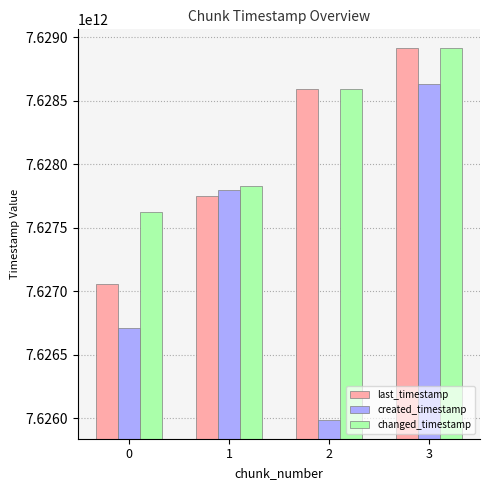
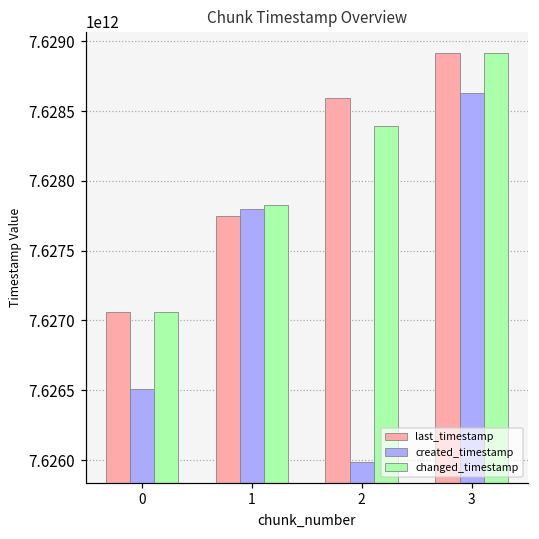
created_timestamp, 0: 7626710000000 -> 7626510000000
changed_timestamp, 0: 7627620000000 -> 7627060000000
changed_timestamp, 2: 7628600000000 -> 7628390000000
